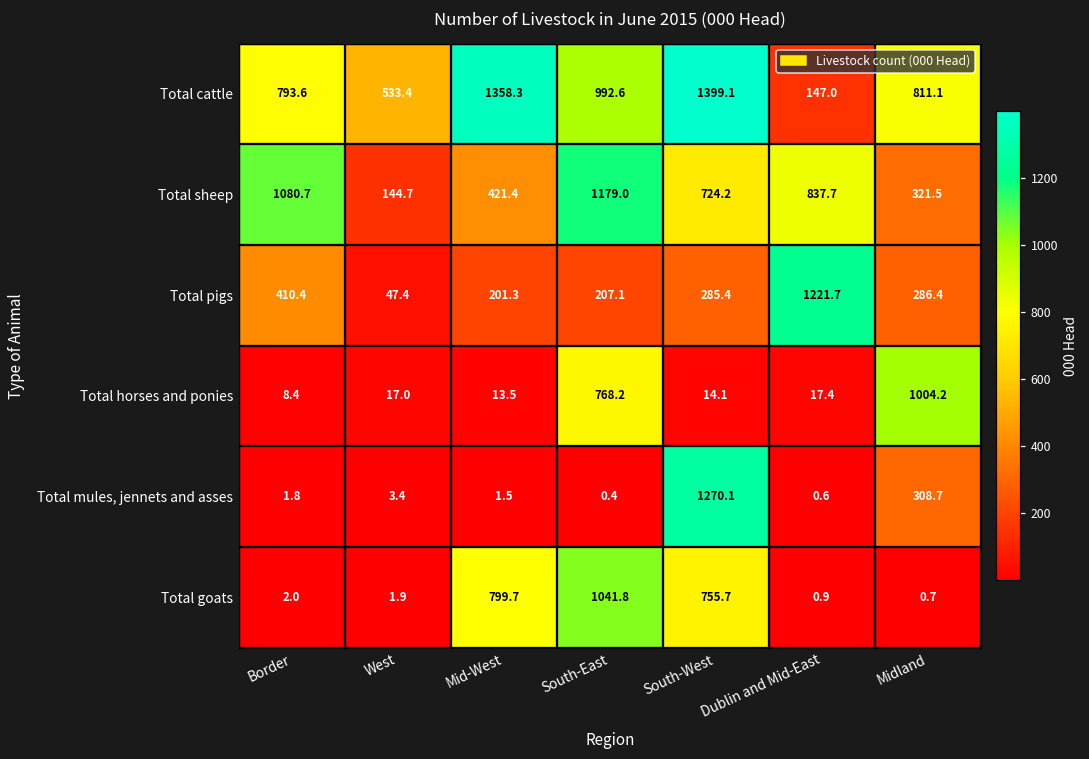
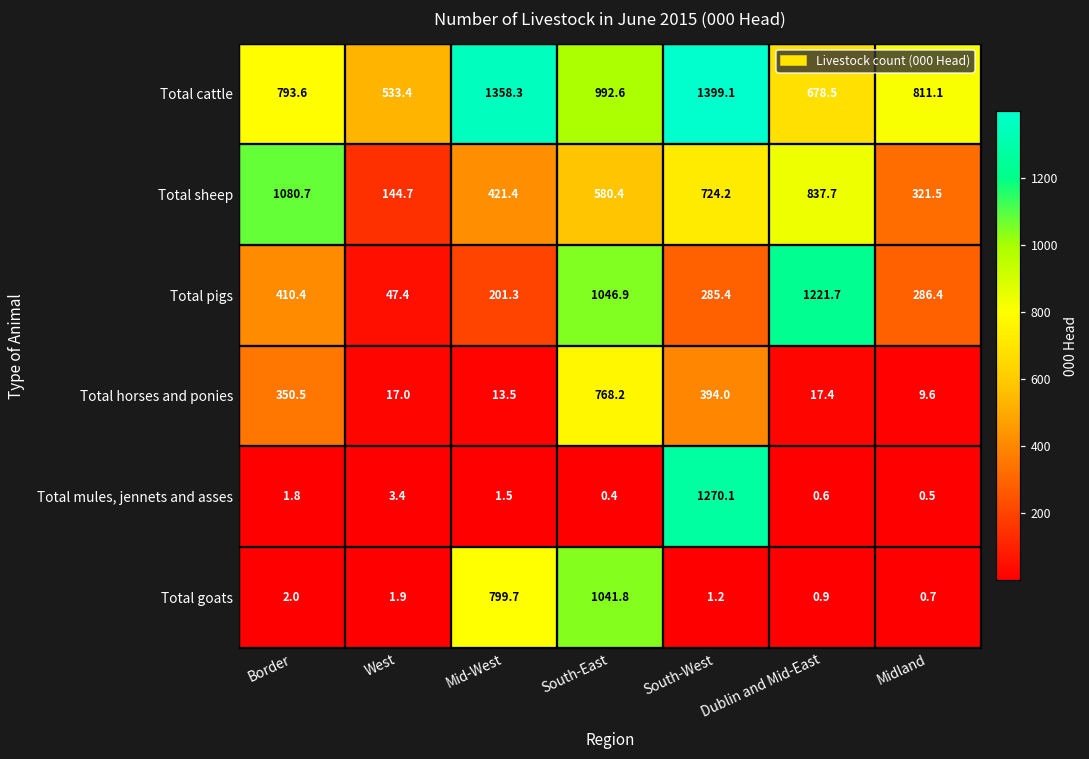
Total cattle, Dublin and Mid-East: 147.0 -> 678.5
Total sheep, South-East: 1179.0 -> 580.4
Total pigs, South-East: 207.1 -> 1046.9
Total horses and ponies, Border: 8.4 -> 350.5
Total horses and ponies, South-West: 14.1 -> 394.0
Total horses and ponies, Midland: 1004.2 -> 9.6
Total mules, jennets and asses, Midland: 308.7 -> 0.5
Total goats, South-West: 755.7 -> 1.2
